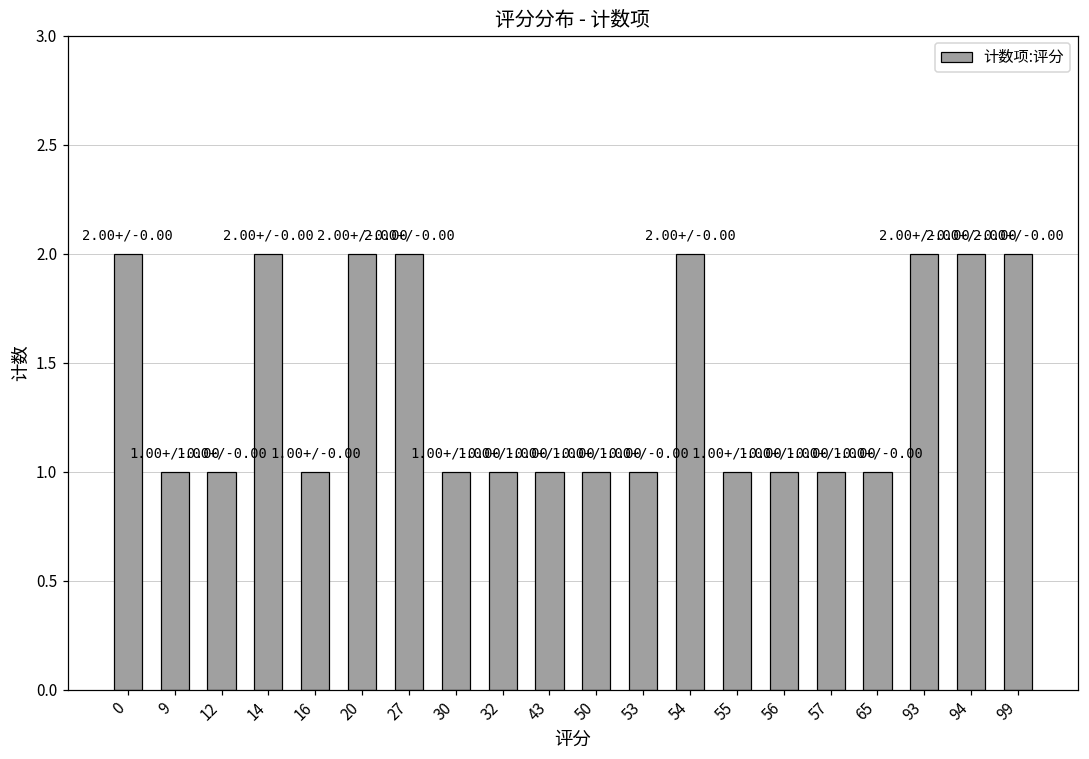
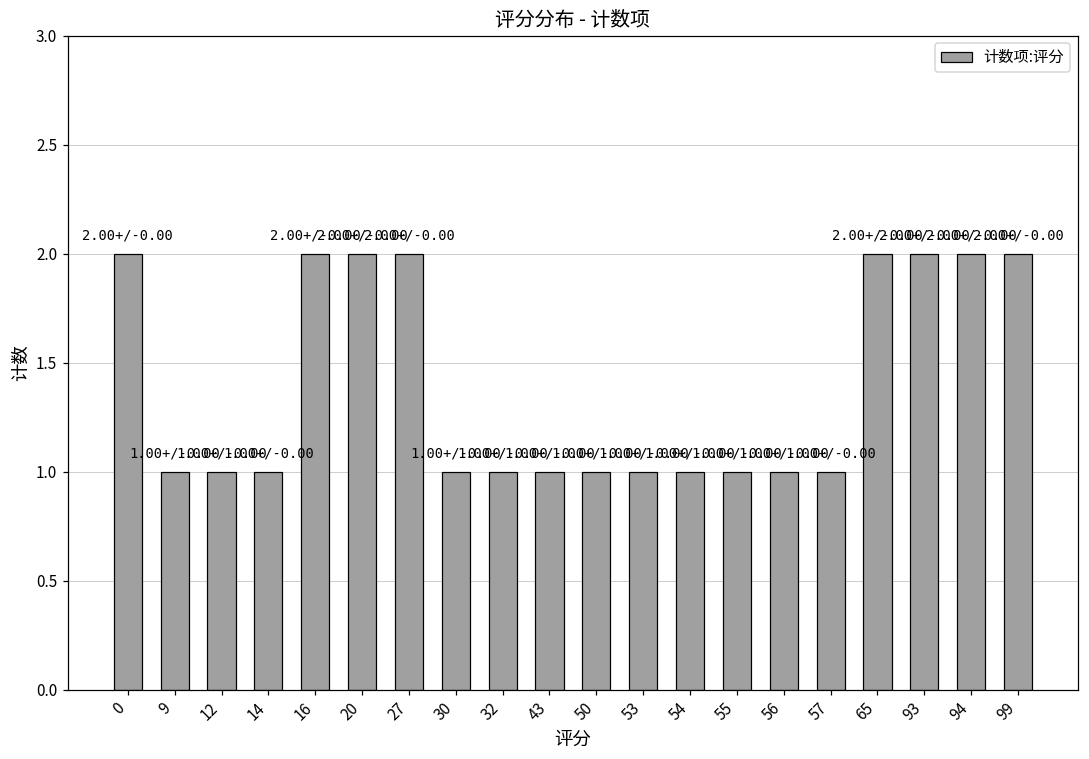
14: 2.00+/ -> 1.00+/
16: 1.00+/ -> 2.00+/
54: 2.00+/ -> 1.00+/
65: 1.00+/ -> 2.00+/
